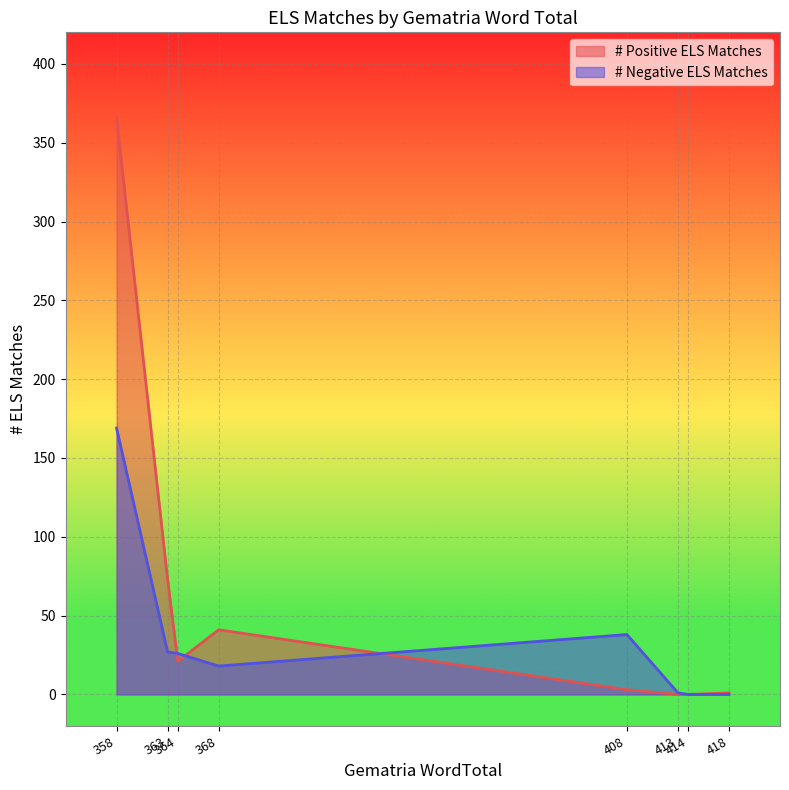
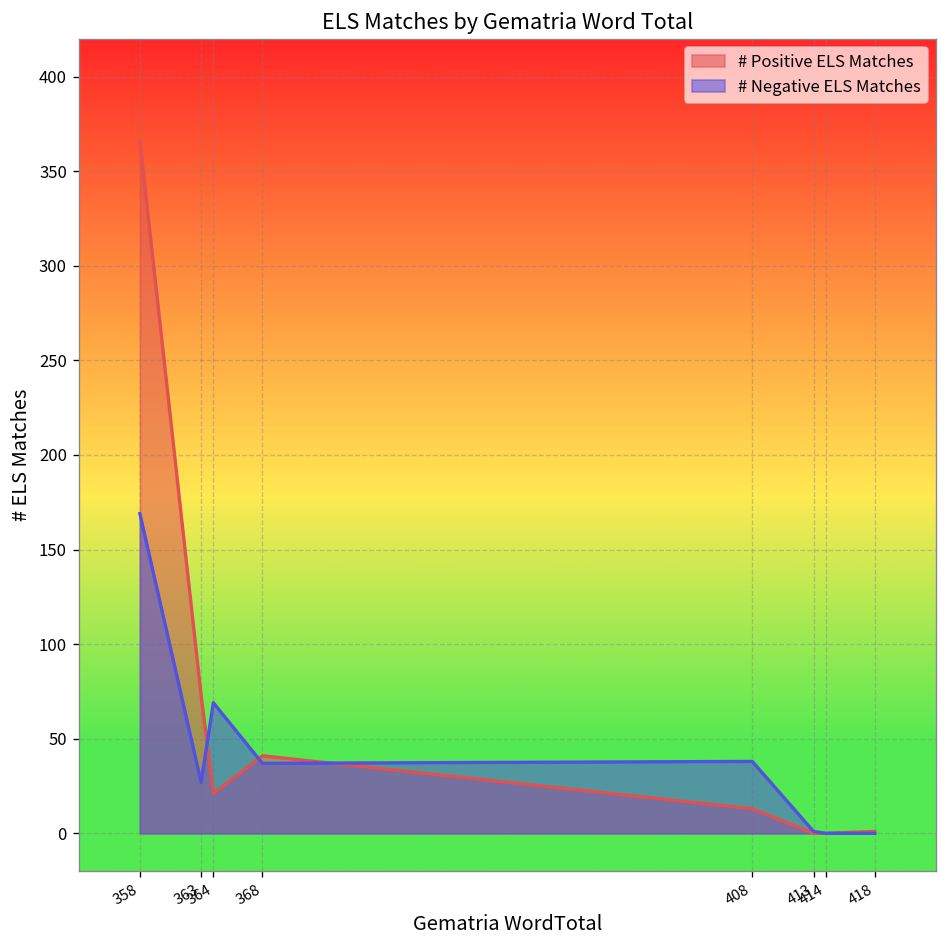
# Negative ELS Matches, 364: 26 -> 69
# Negative ELS Matches, 368: 18 -> 37
# Positive ELS Matches, 408: 3 -> 13
